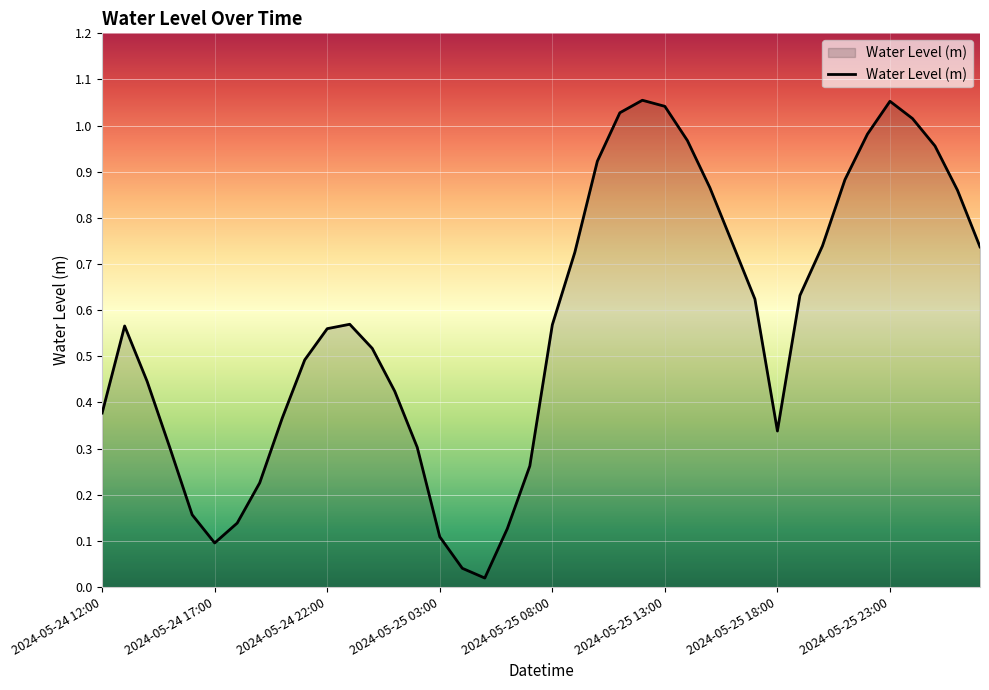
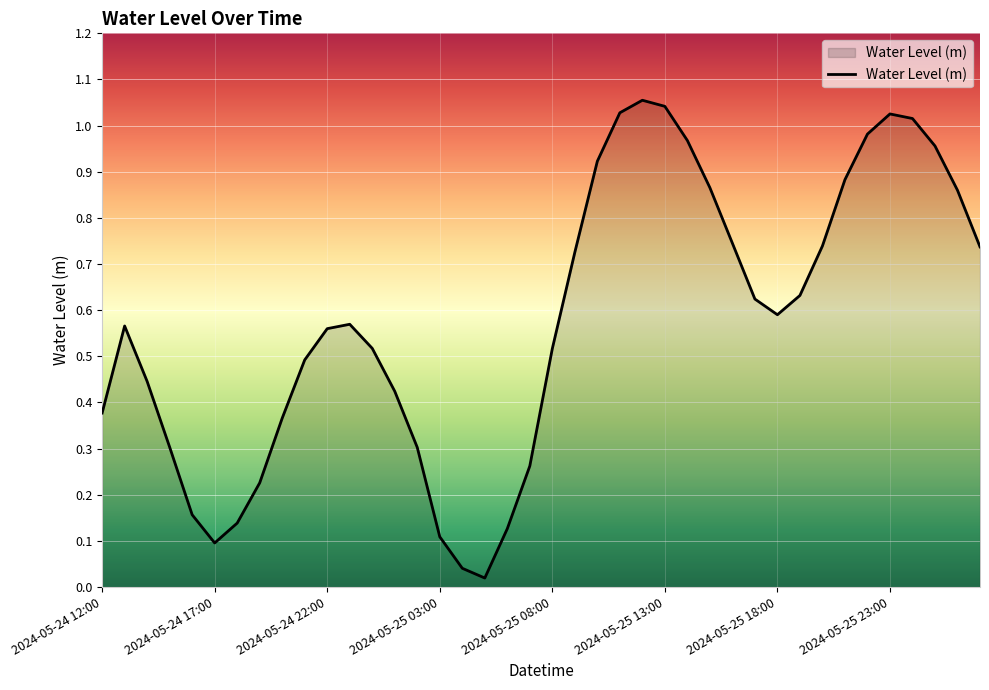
2024-05-25 08:00: 0.57 -> 0.52
2024-05-25 18:00: 0.34 -> 0.59
2024-05-25 23:00: 1.05 -> 1.03
